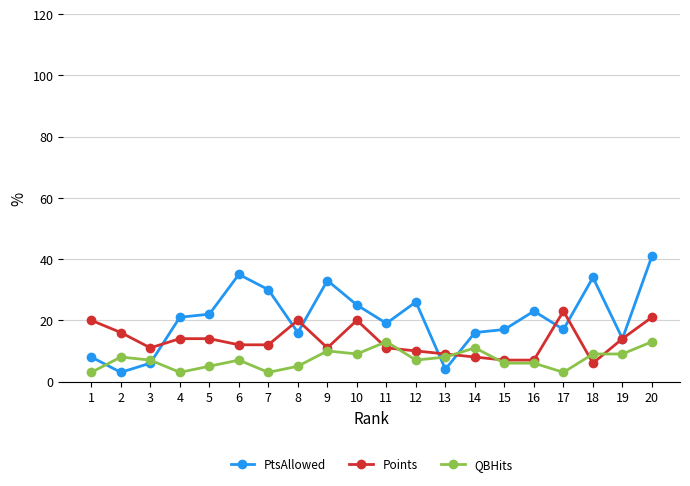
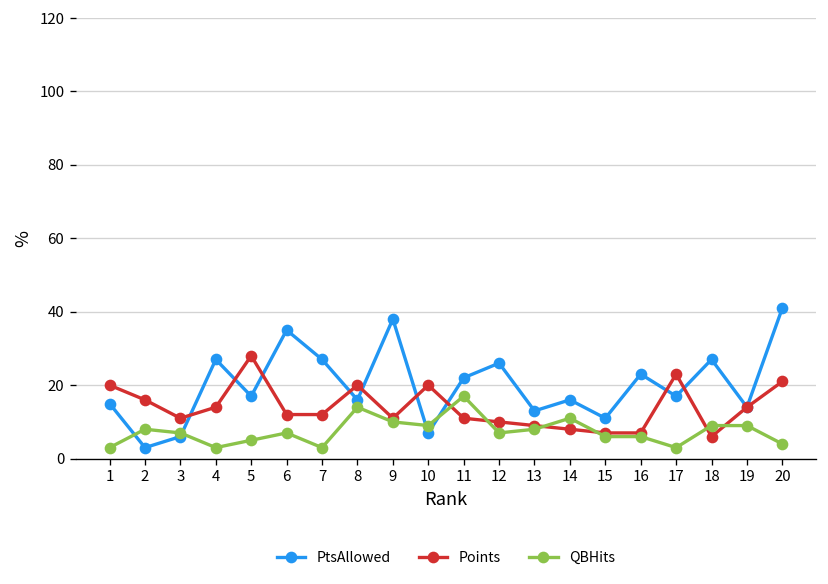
PtsAllowed, 1: 8 -> 15
PtsAllowed, 4: 21 -> 27
PtsAllowed, 5: 22 -> 17
Points, 5: 14 -> 28
PtsAllowed, 7: 30 -> 27
QBHits, 8: 5 -> 14
PtsAllowed, 9: 33 -> 38
PtsAllowed, 10: 25 -> 7
PtsAllowed, 11: 19 -> 22
QBHits, 11: 13 -> 17
PtsAllowed, 13: 4 -> 13
PtsAllowed, 15: 17 -> 11
PtsAllowed, 18: 34 -> 27
QBHits, 20: 13 -> 4
